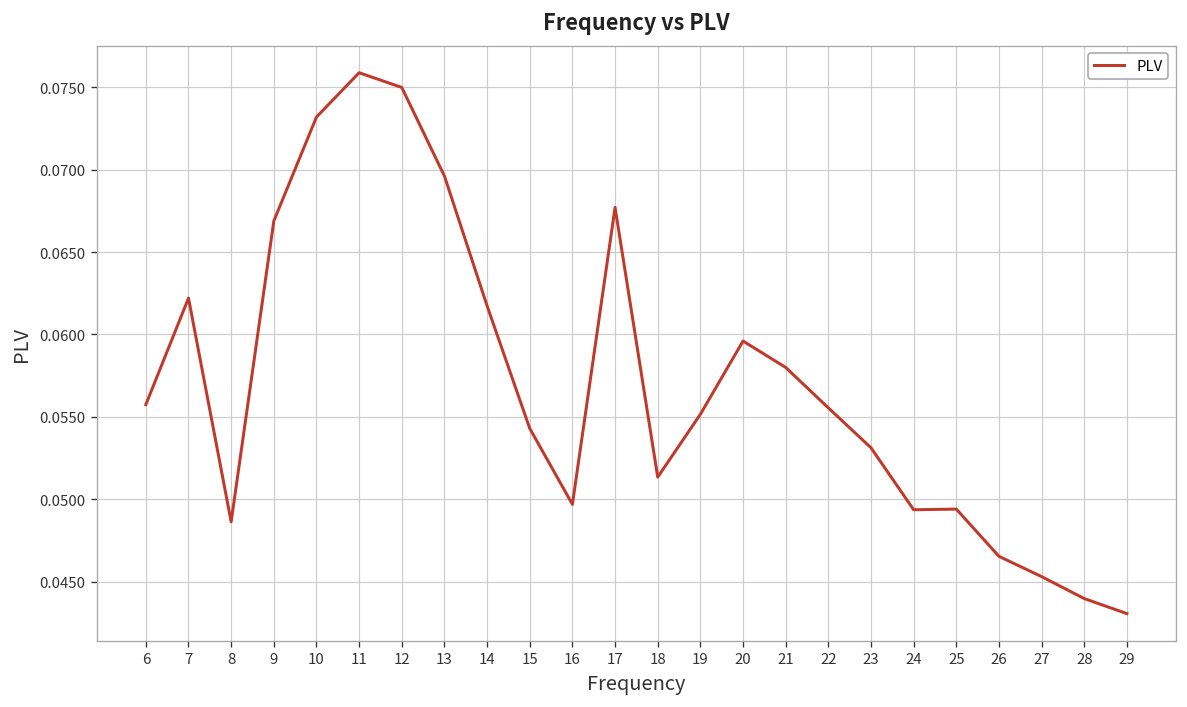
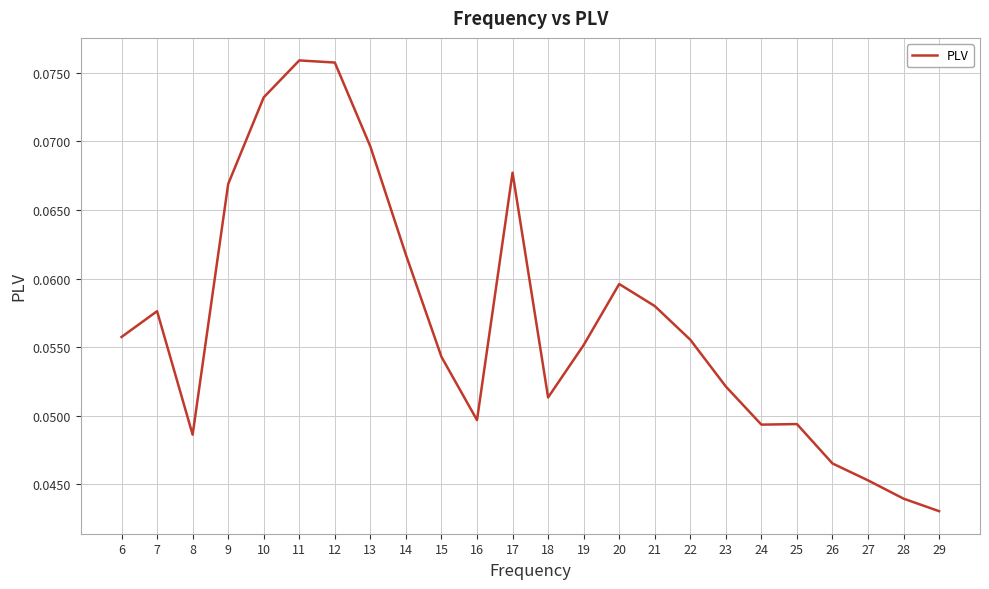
7: 0.0622 -> 0.0576
12: 0.0750 -> 0.0757
23: 0.0531 -> 0.0521
